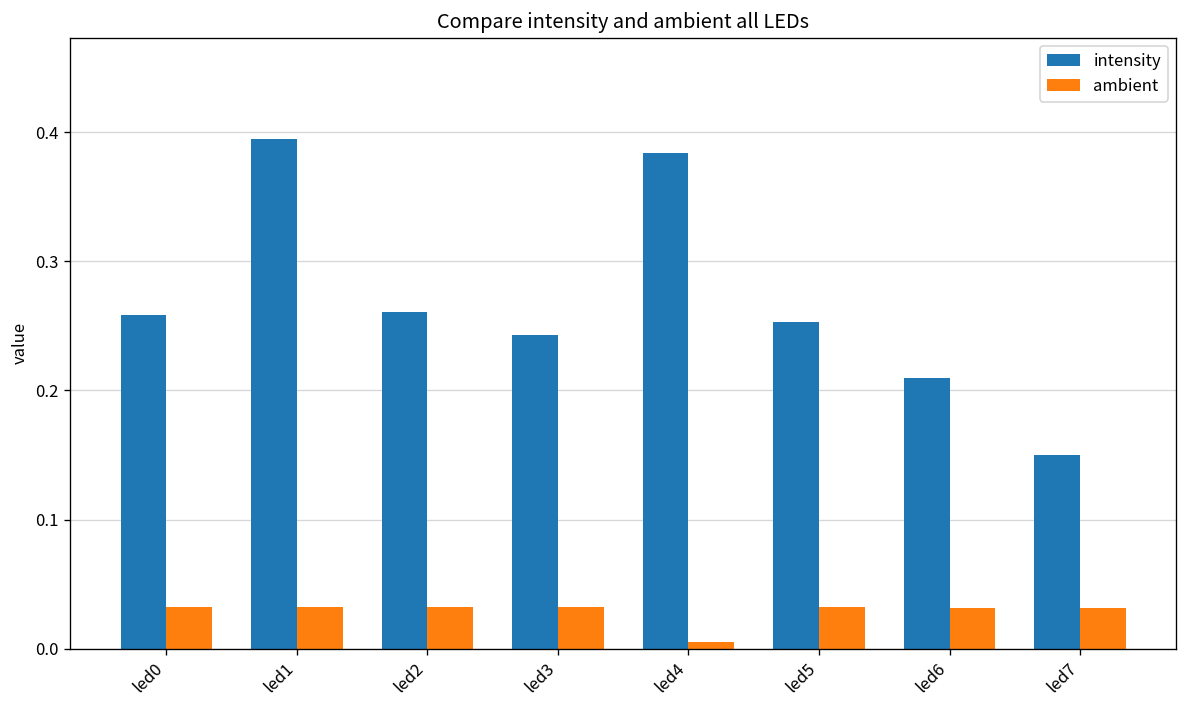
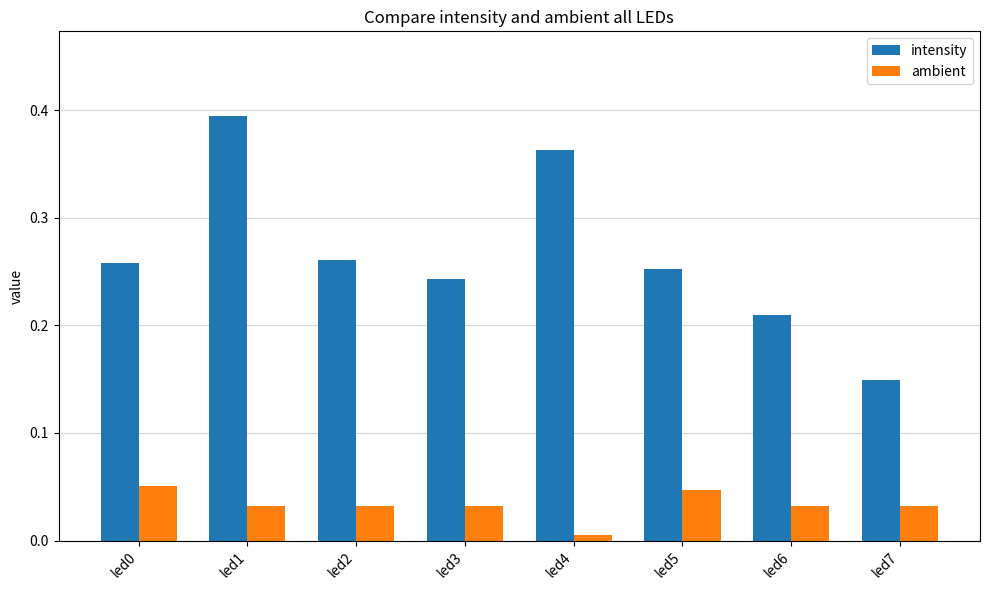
ambient, led0: 0.032 -> 0.051
intensity, led4: 0.384 -> 0.363
ambient, led5: 0.032 -> 0.047
